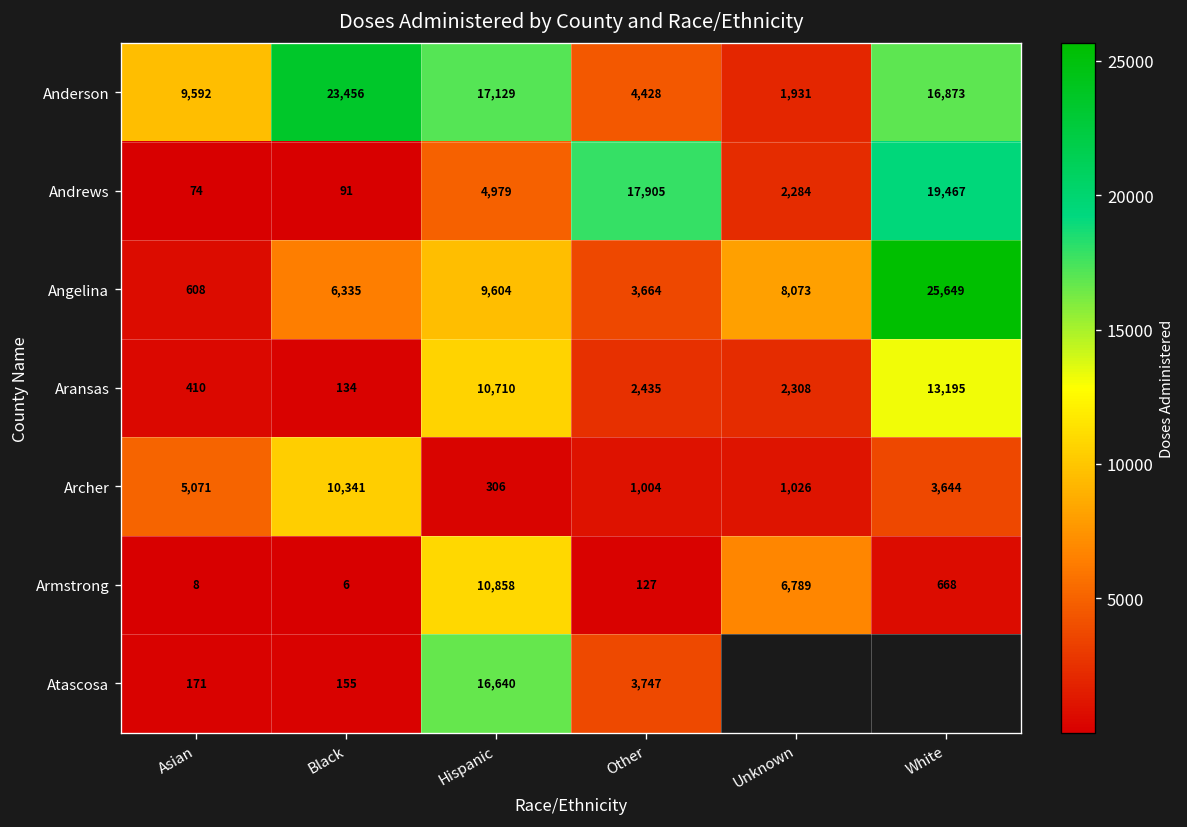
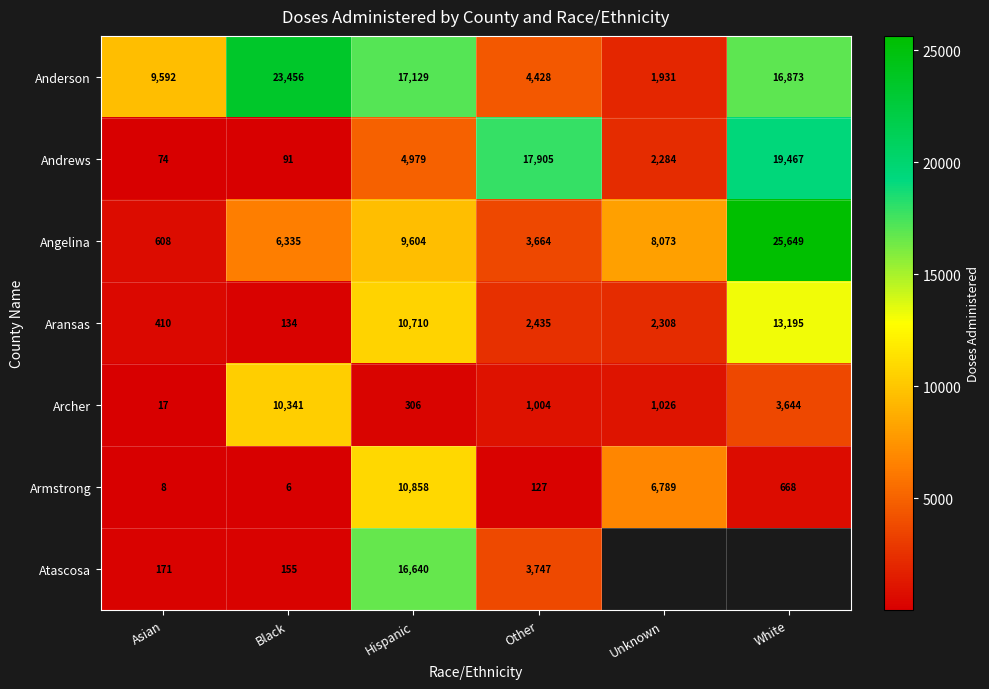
Archer, Asian: 5,071 -> 17
